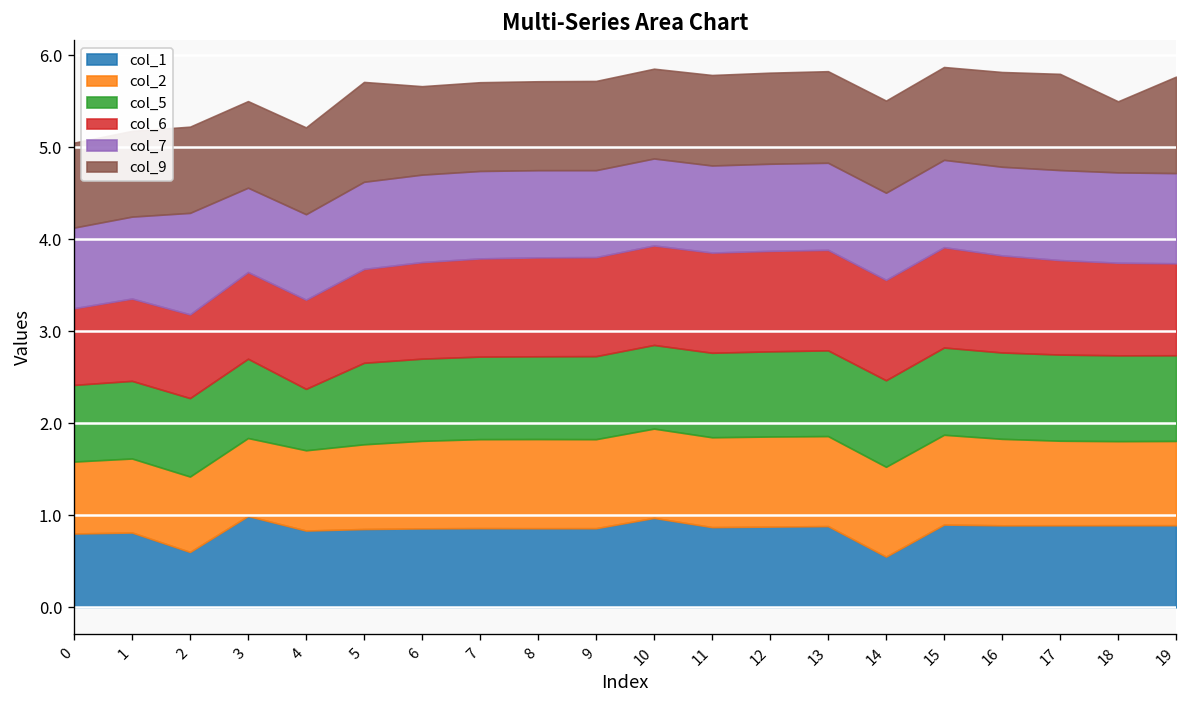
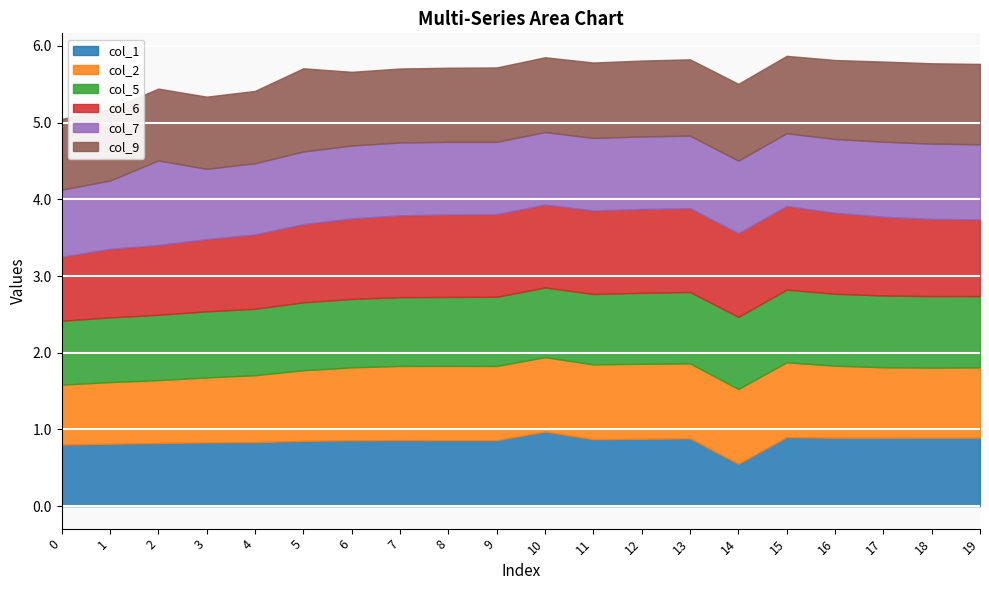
col_1, 2: 0.6 -> 0.8
col_1, 3: 1.0 -> 0.8
col_5, 4: 0.7 -> 0.9
col_9, 18: 0.8 -> 1.0
